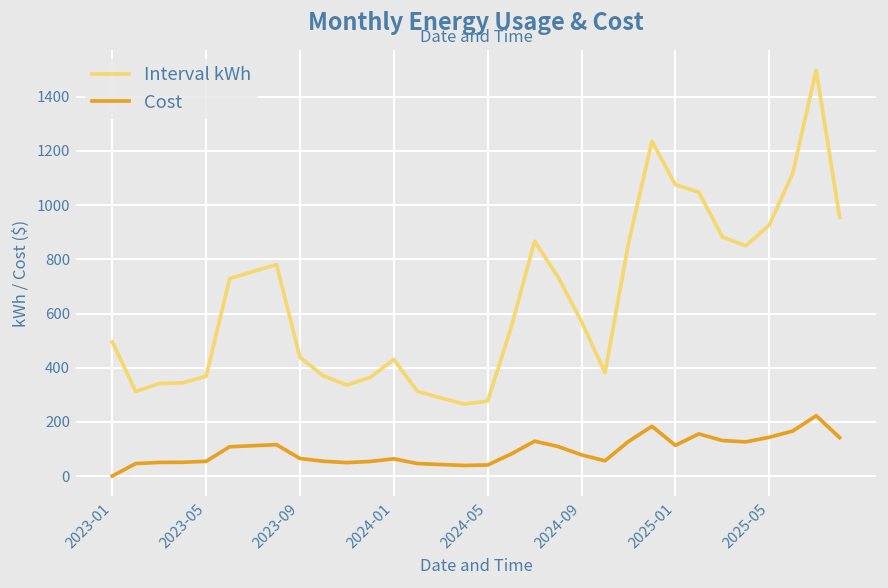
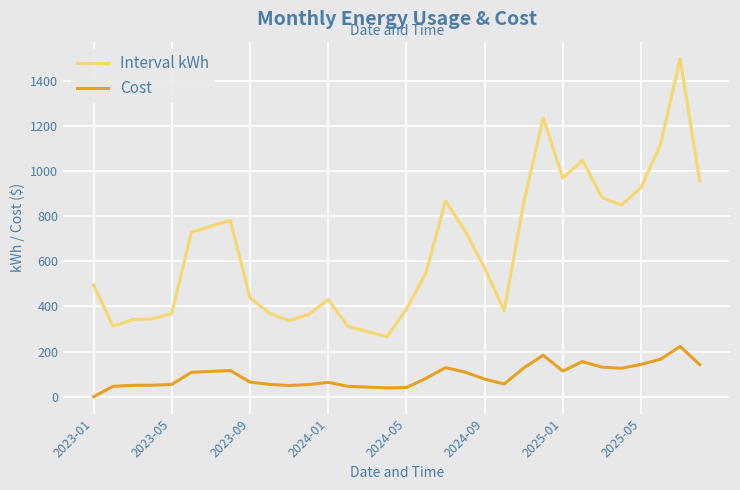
Interval kWh, 2024-05: 280 -> 390
Interval kWh, 2025-01: 1080 -> 970
